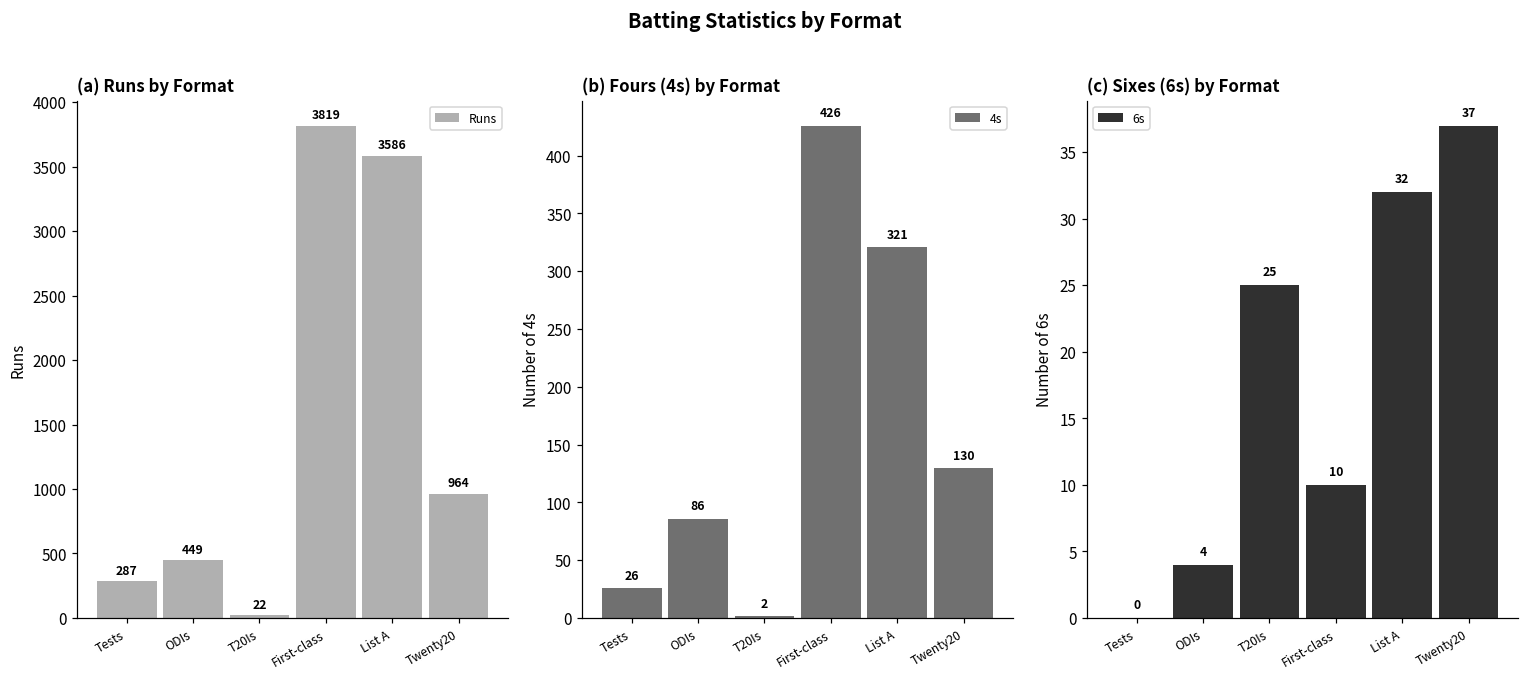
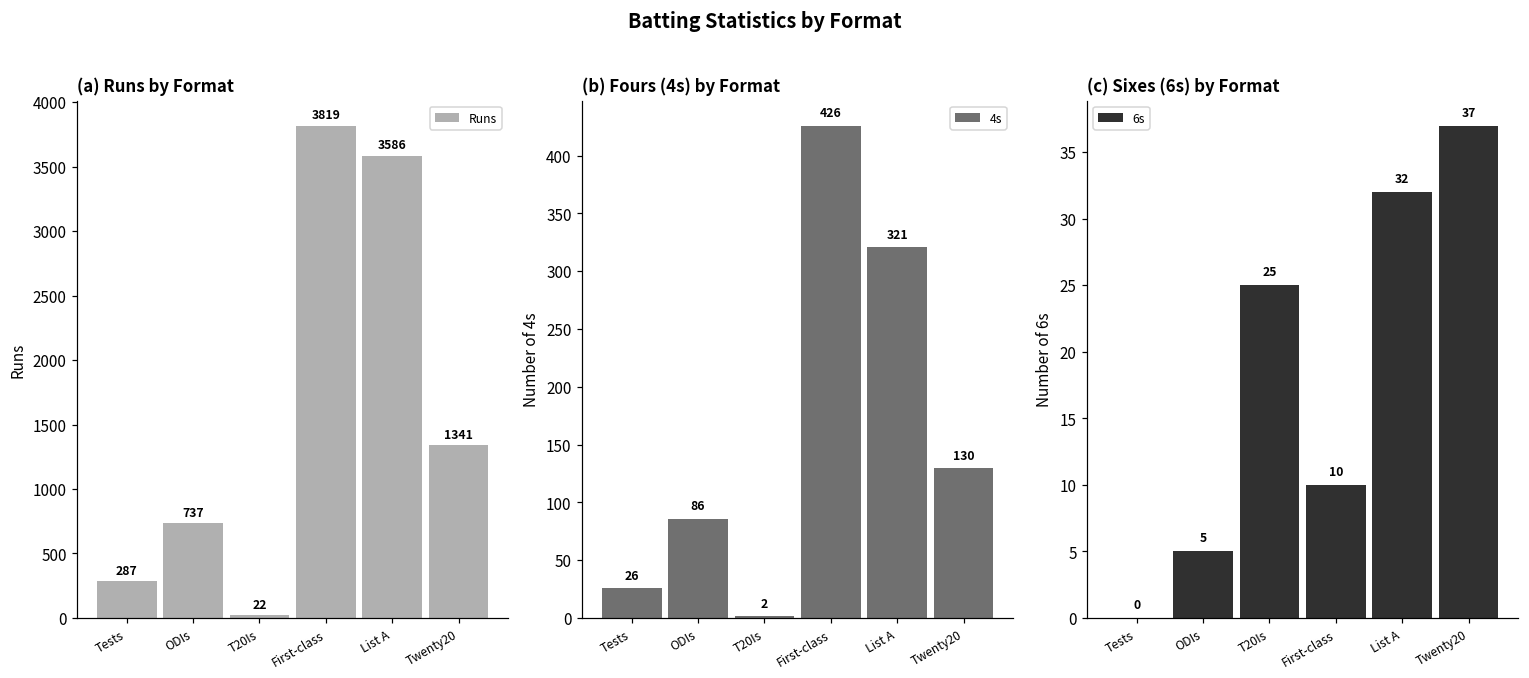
(a) Runs by Format, ODIs: 449 -> 737
(a) Runs by Format, Twenty20: 964 -> 1341
(c) Sixes (6s) by Format, ODIs: 4 -> 5
